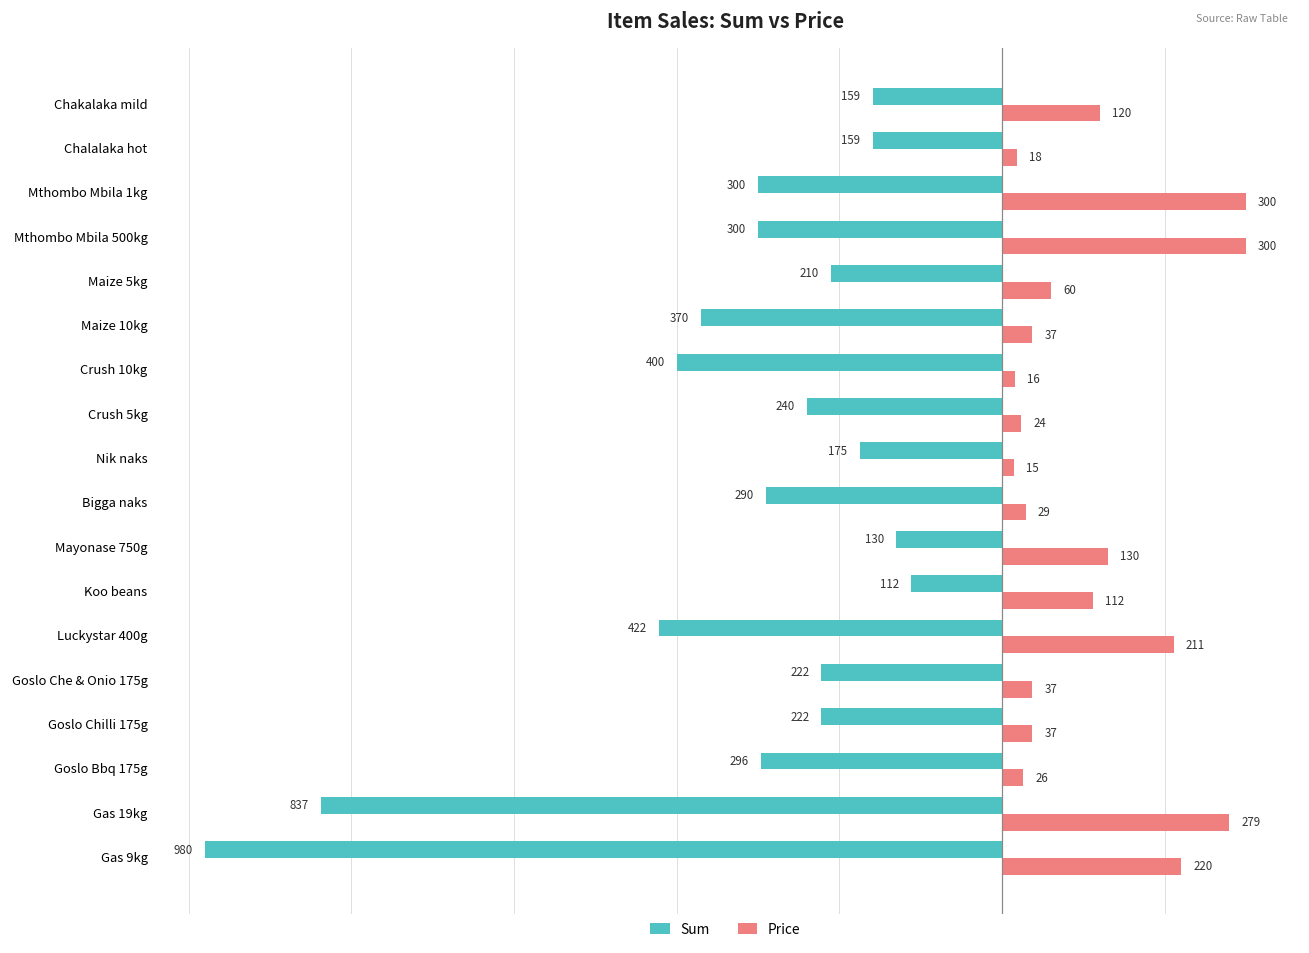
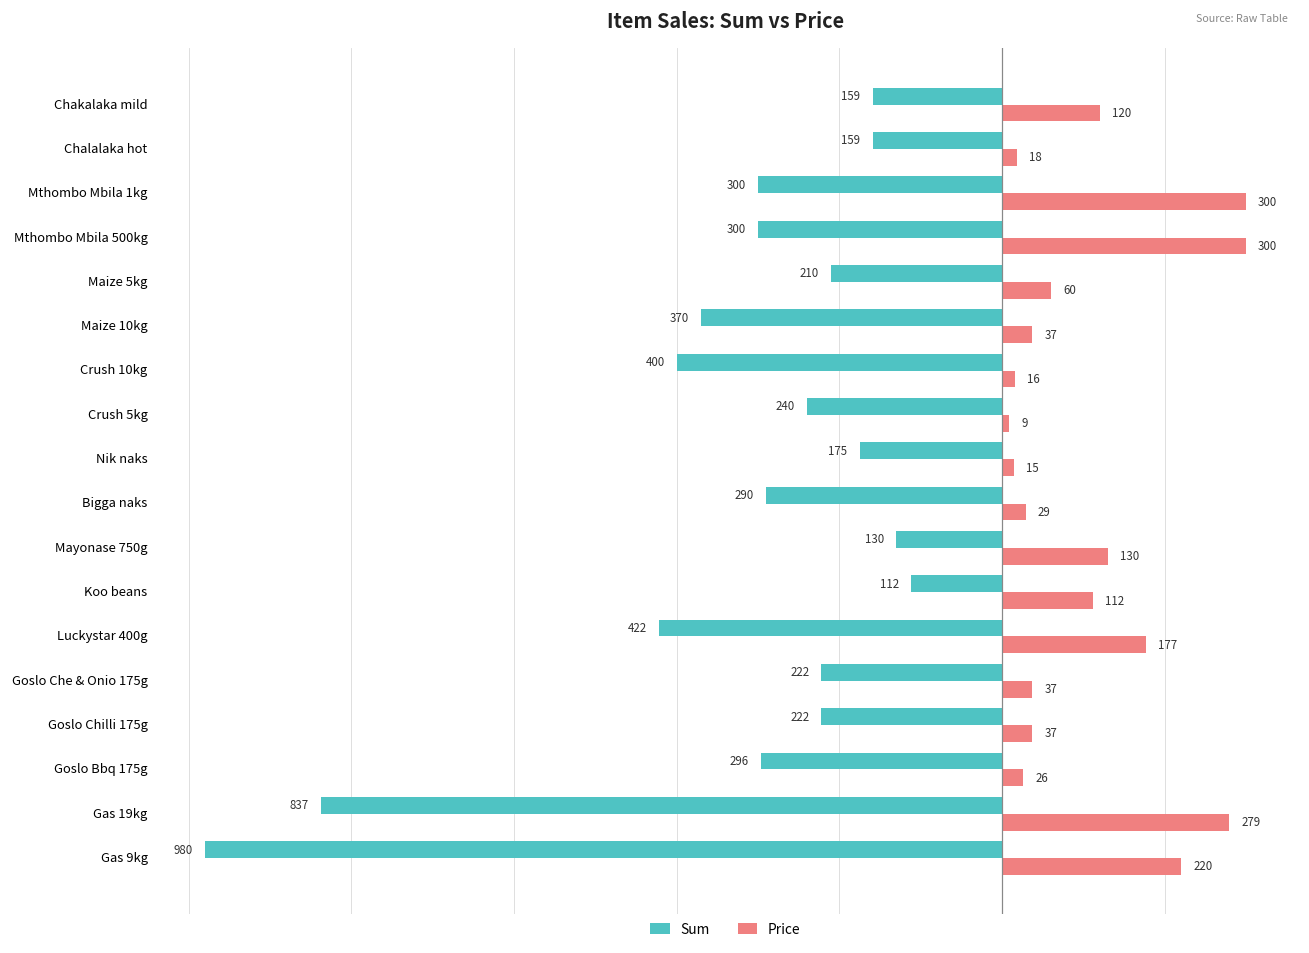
Price, Crush 5kg: 24 -> 9
Price, Luckystar 400g: 211 -> 177
